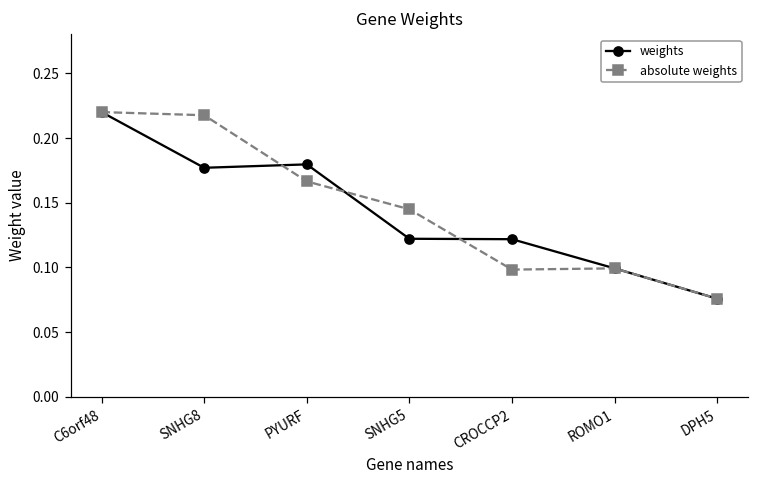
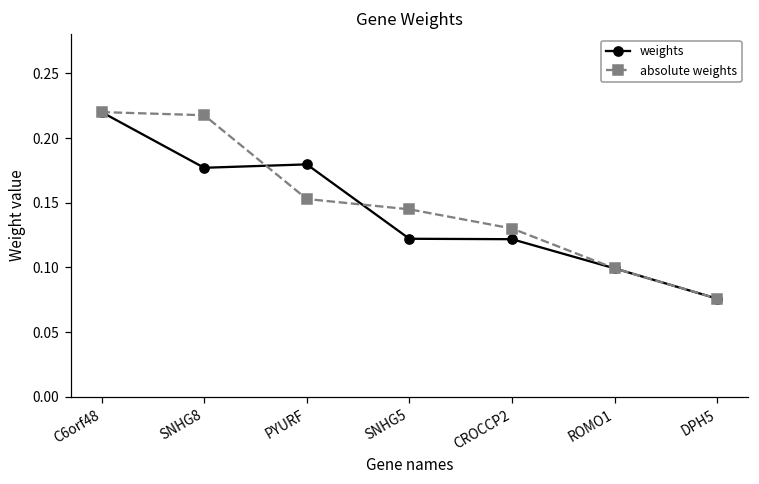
absolute weights, PYURF: 0.166 -> 0.153
absolute weights, CROCCP2: 0.098 -> 0.130
